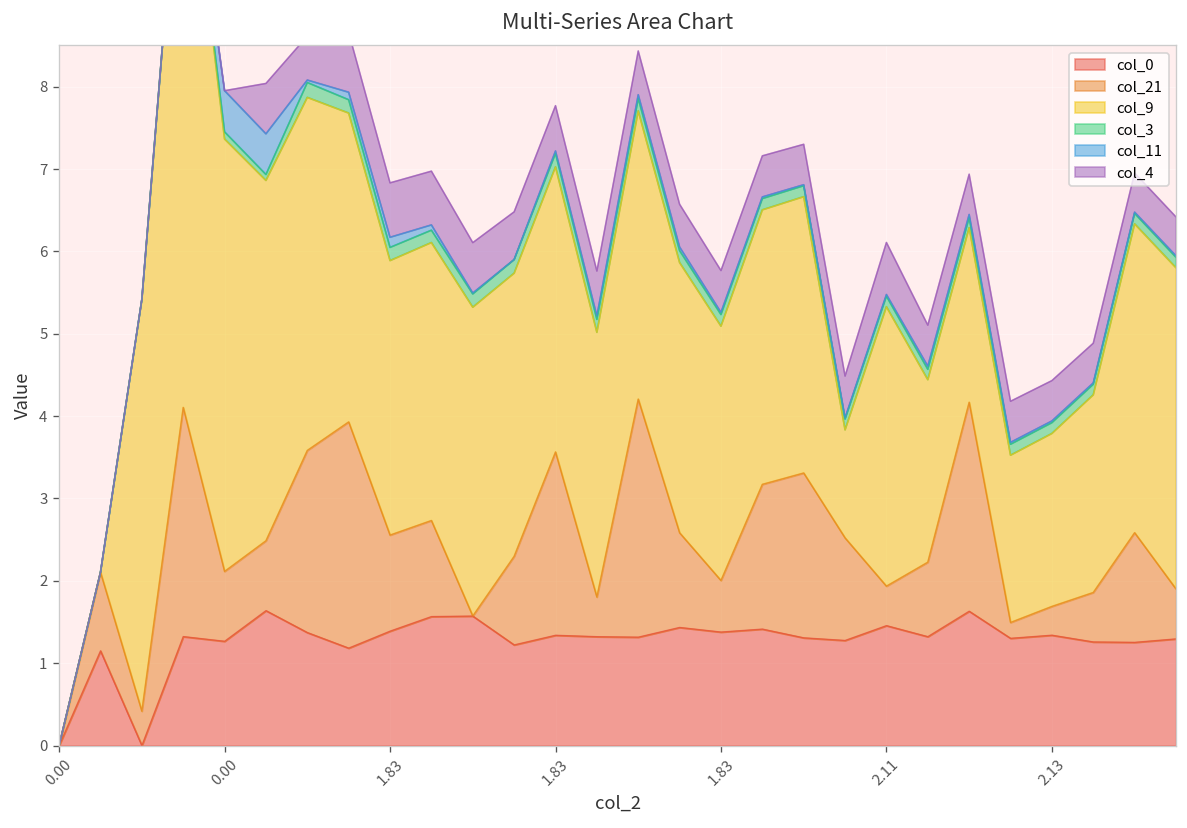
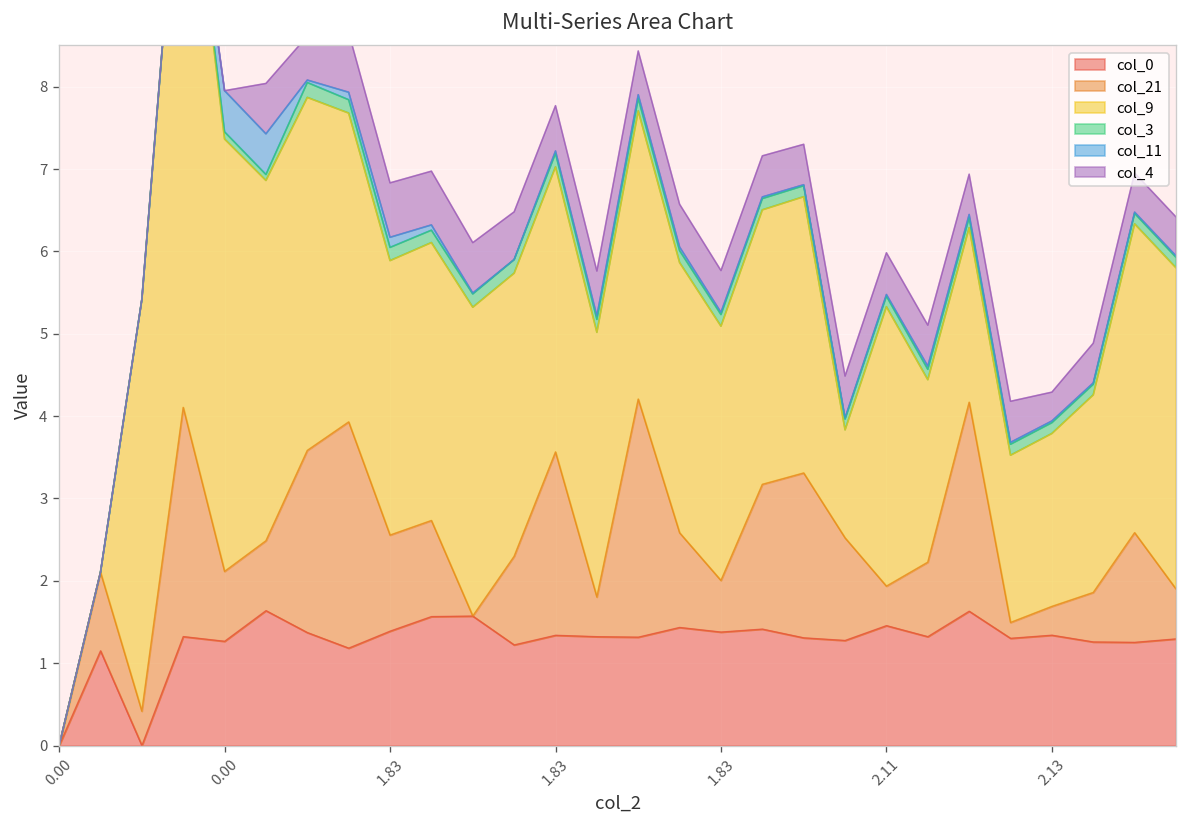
col_4, 2.11: 0.6 -> 0.5
col_4, 2.13: 0.5 -> 0.3
